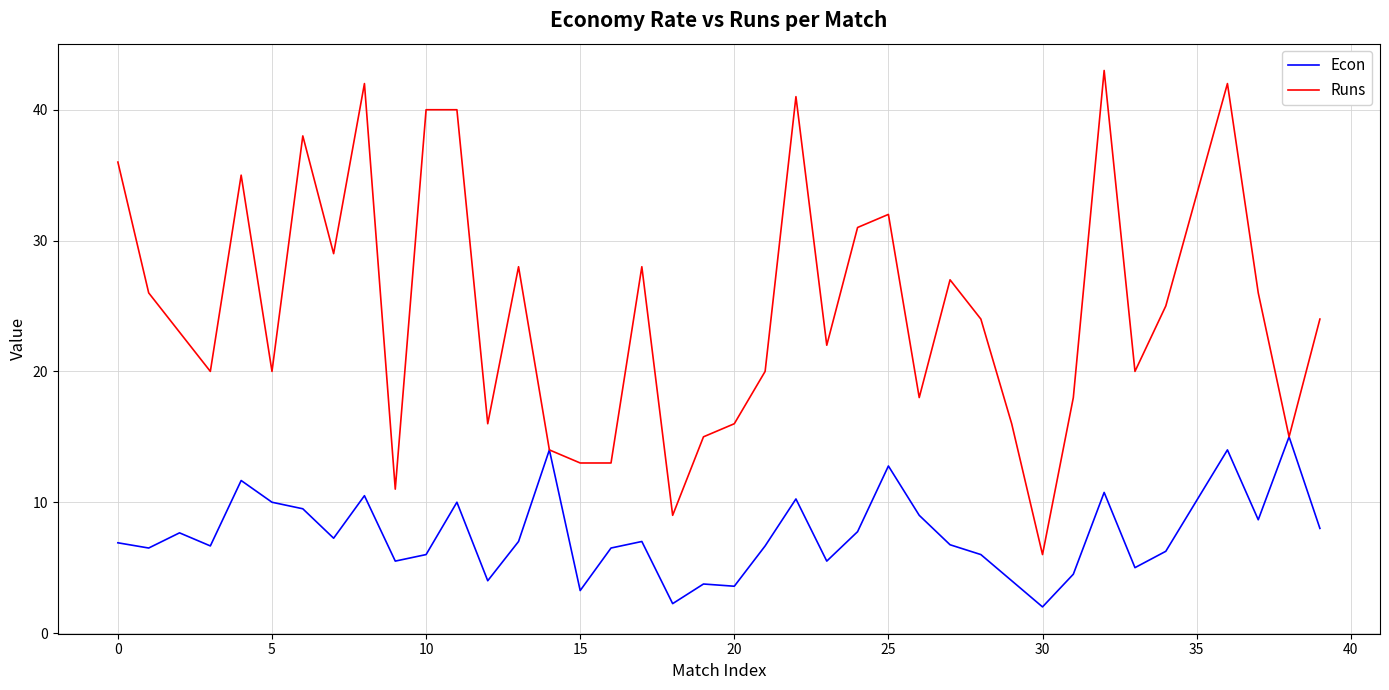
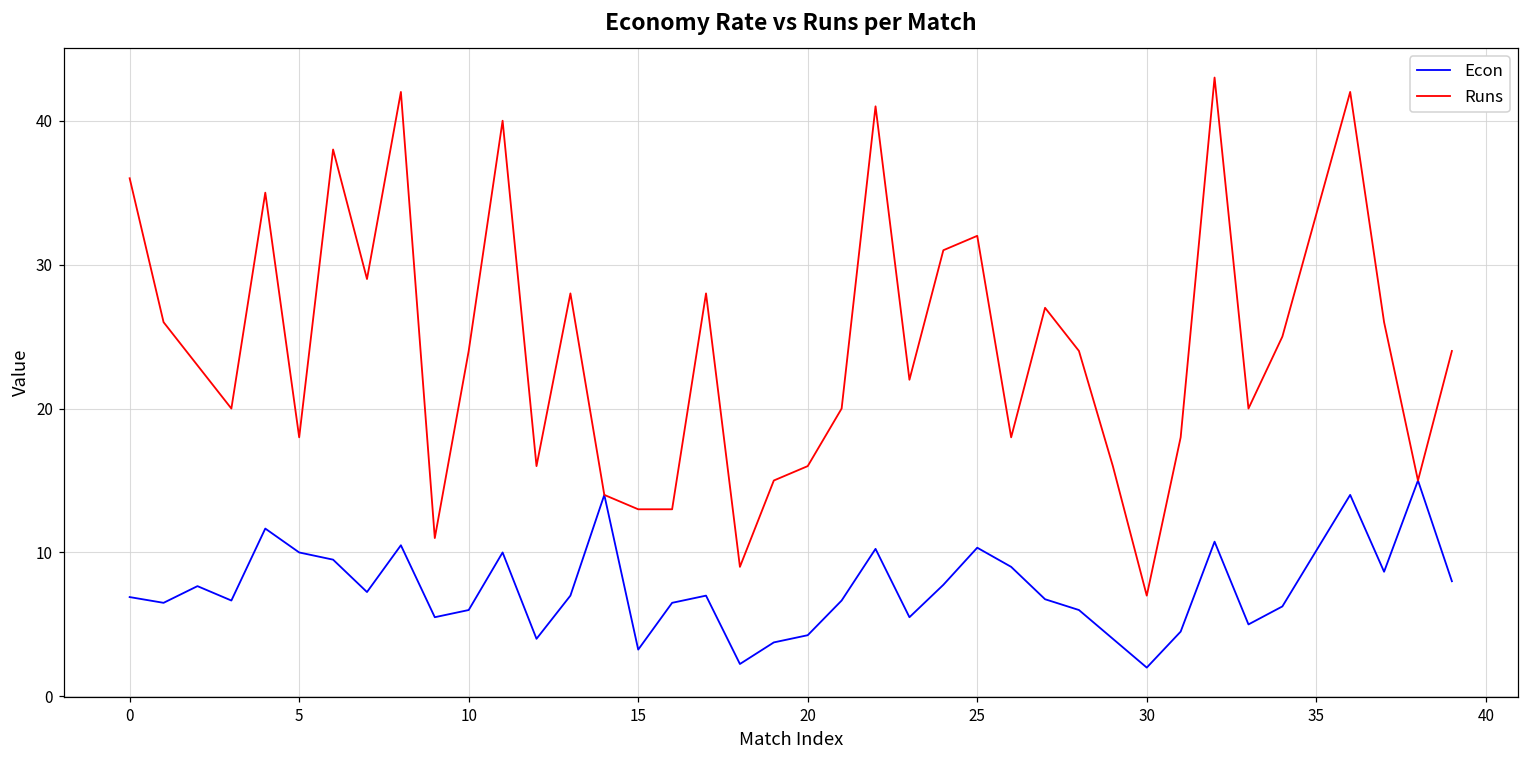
Runs, 5: 20 -> 18
Runs, 10: 40 -> 24
Econ, 20: 3.6 -> 4.3
Econ, 25: 12.8 -> 10.3
Runs, 30: 6 -> 7
